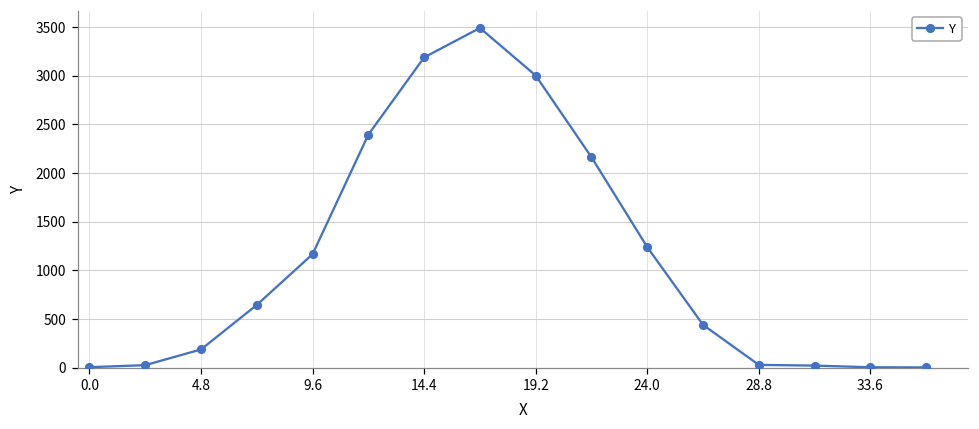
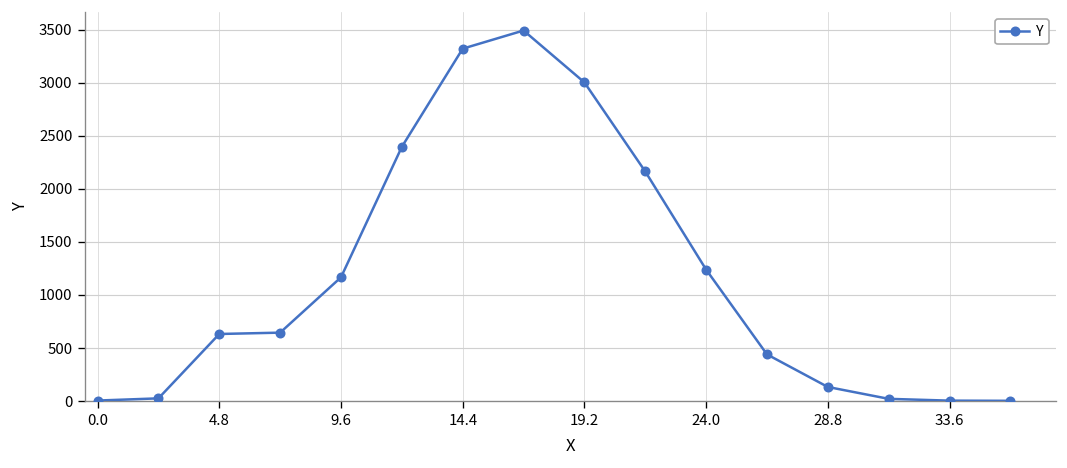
4.8: 200 -> 600
14.4: 3200 -> 3300
28.8: 0 -> 100
